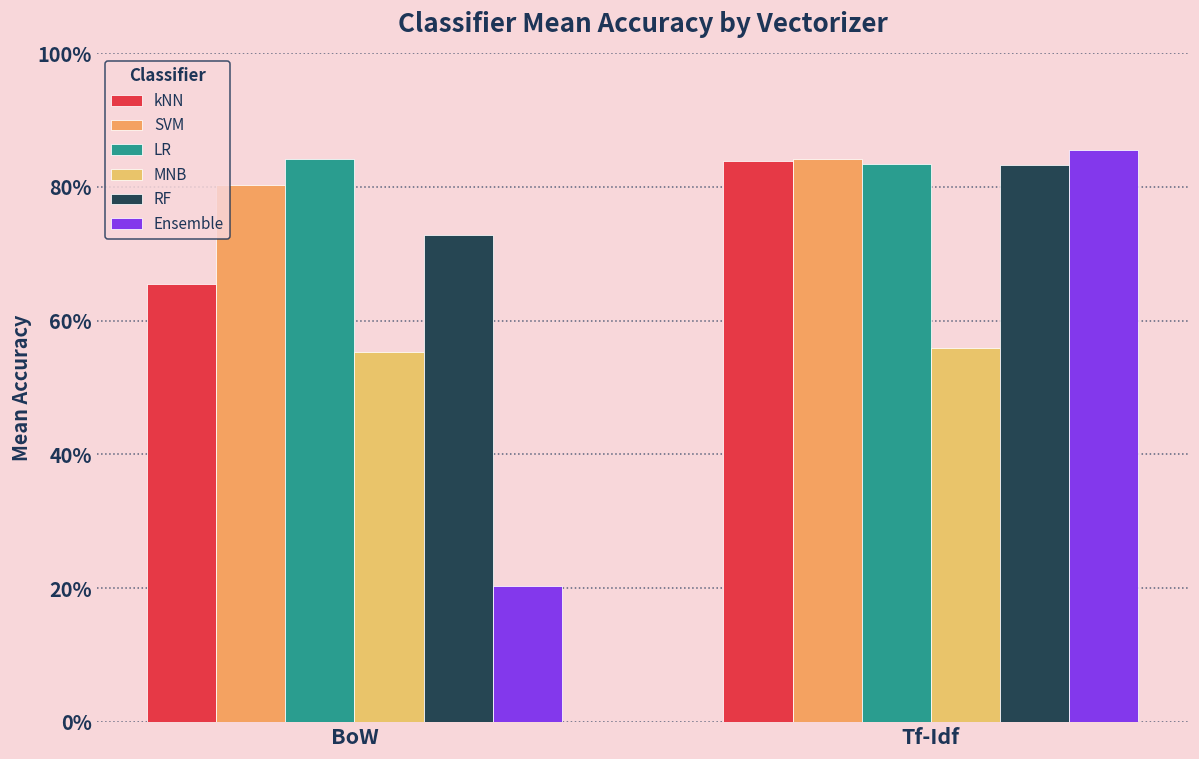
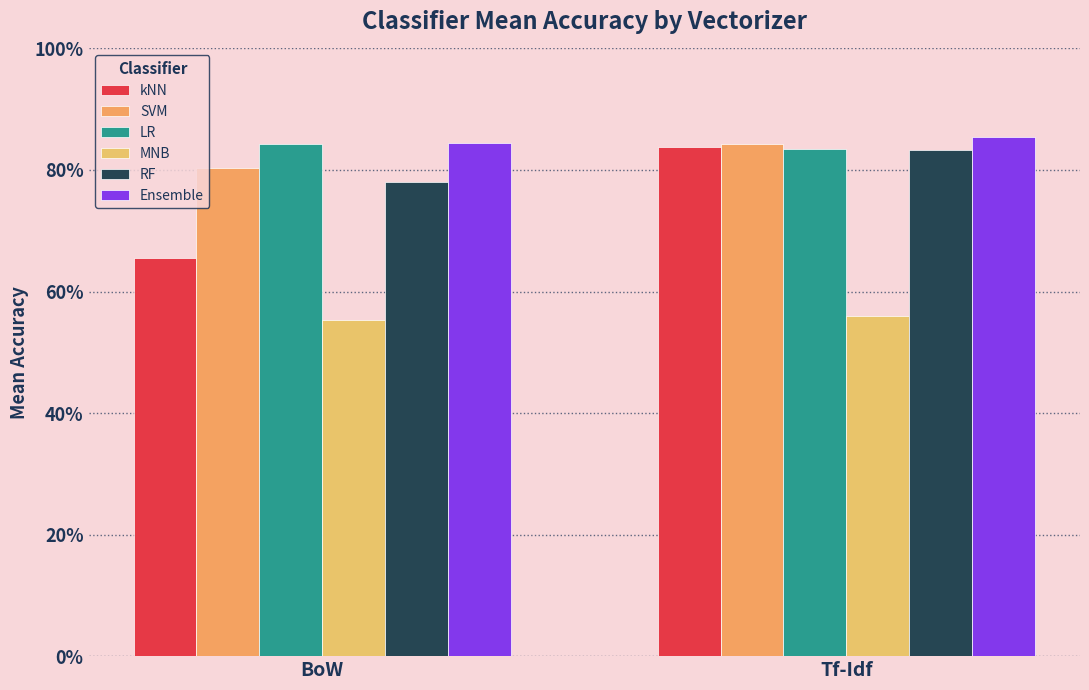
RF, BoW: 73% -> 78%
Ensemble, BoW: 20% -> 84%
